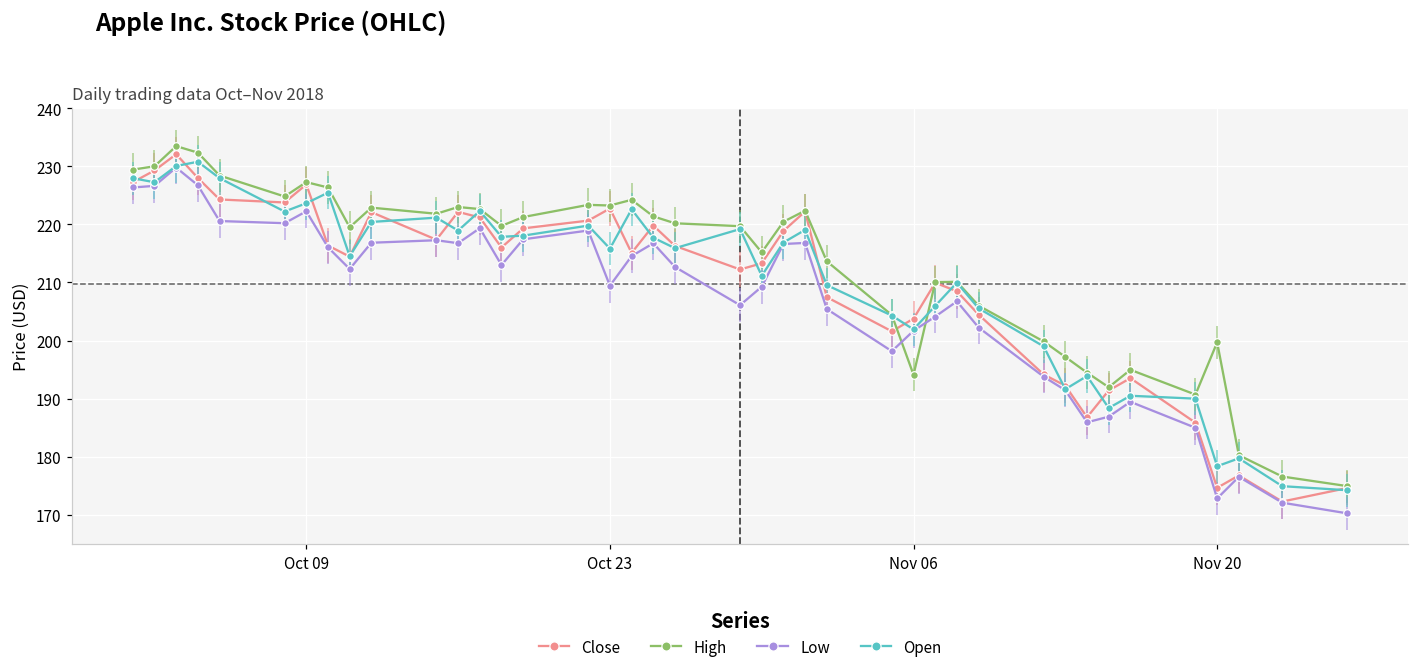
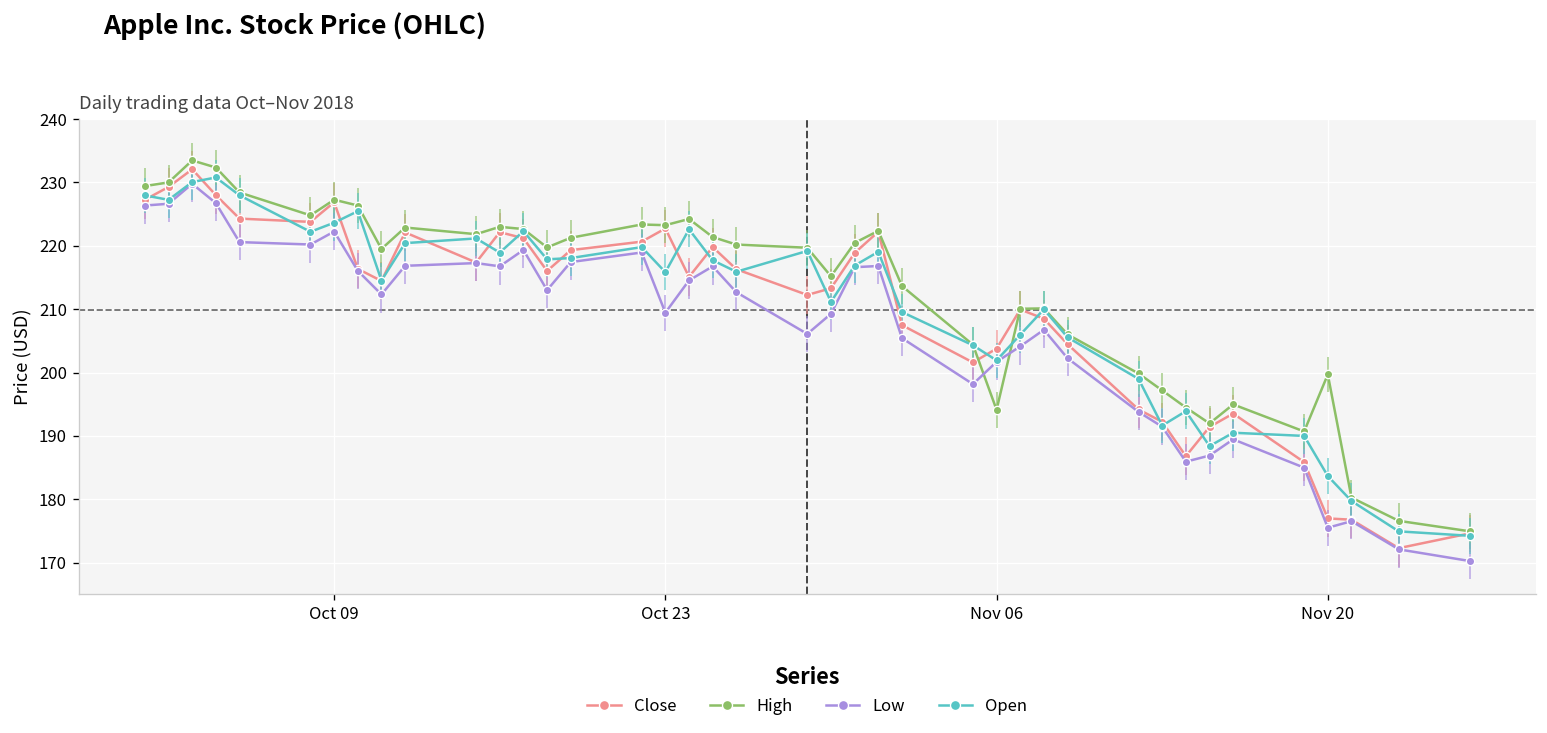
Close, Nov 20: 175 -> 177
Low, Nov 20: 173 -> 176
Open, Nov 20: 178 -> 184
